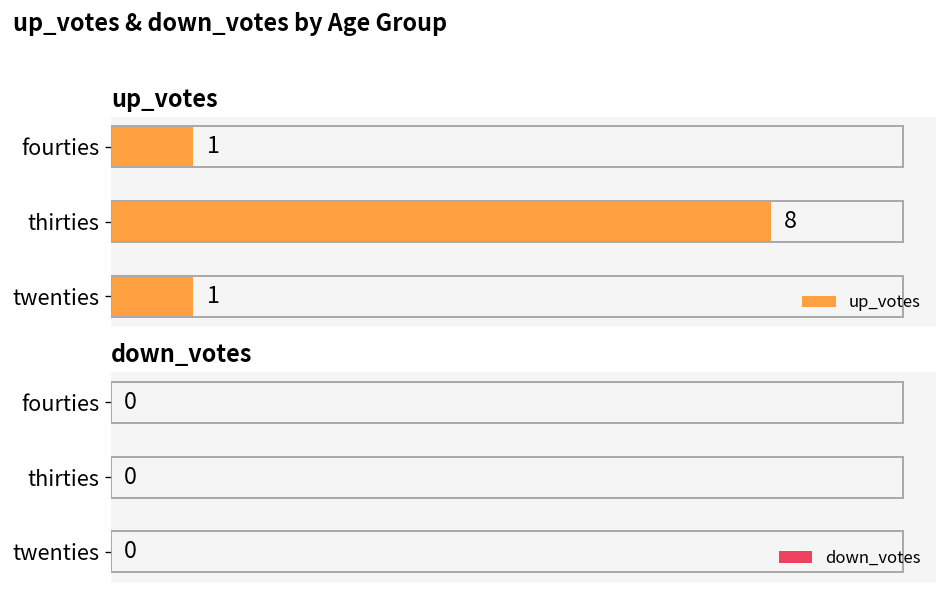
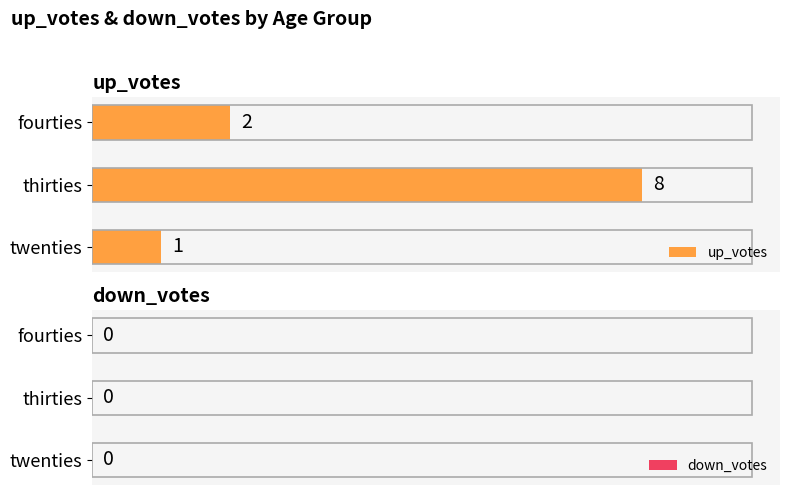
up_votes, fourties: 1 -> 2
